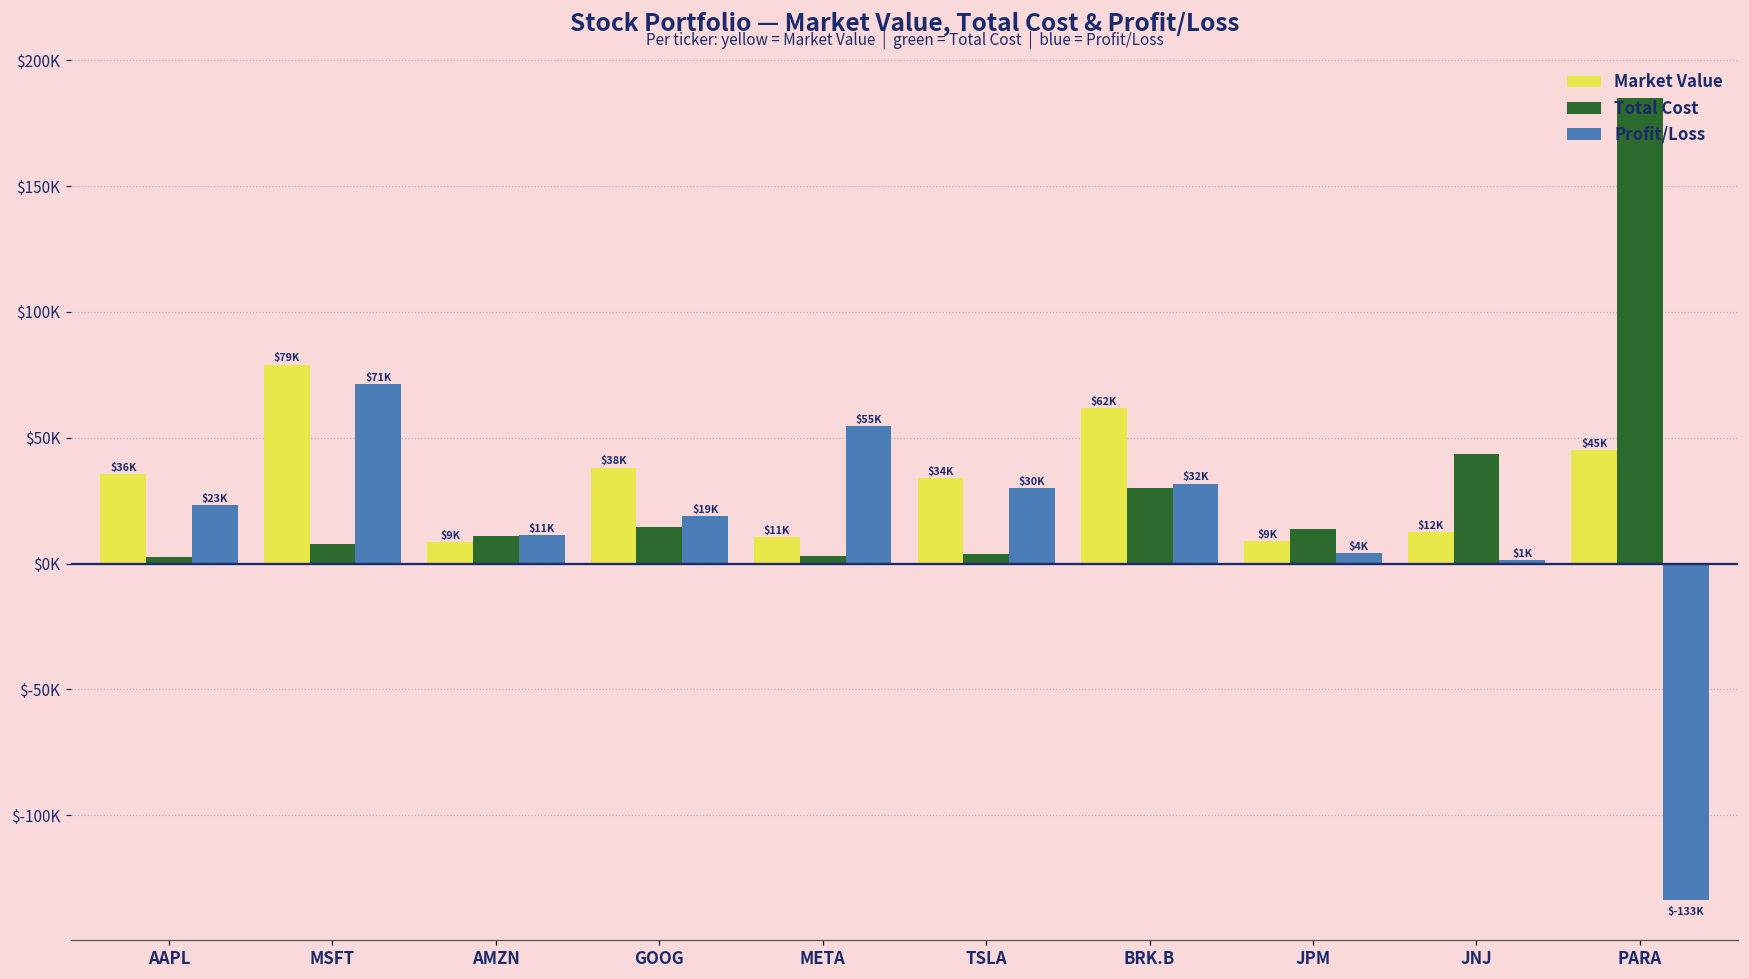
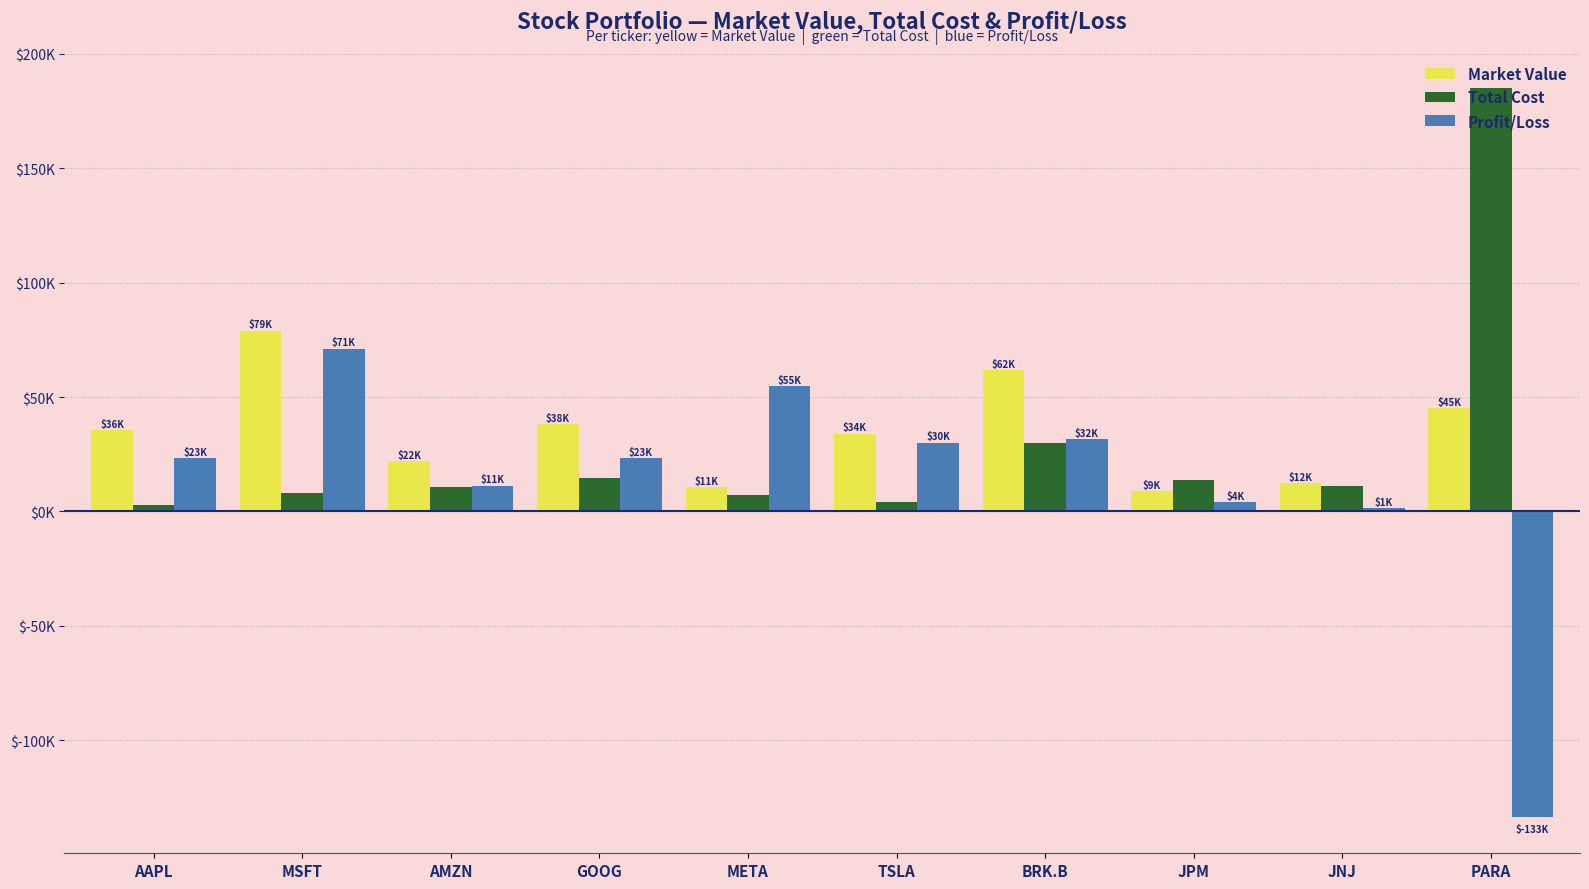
Market Value, AMZN: $9K -> $22K
Profit/Loss, GOOG: $19K -> $23K
Total Cost, META: $3000 -> $7000
Total Cost, JNJ: $44000 -> $11000
